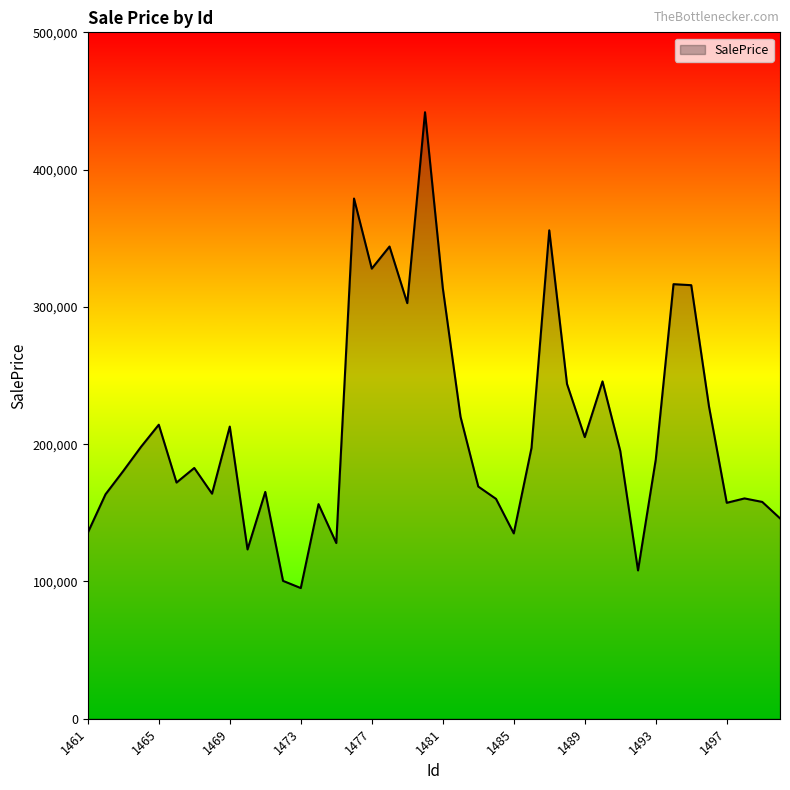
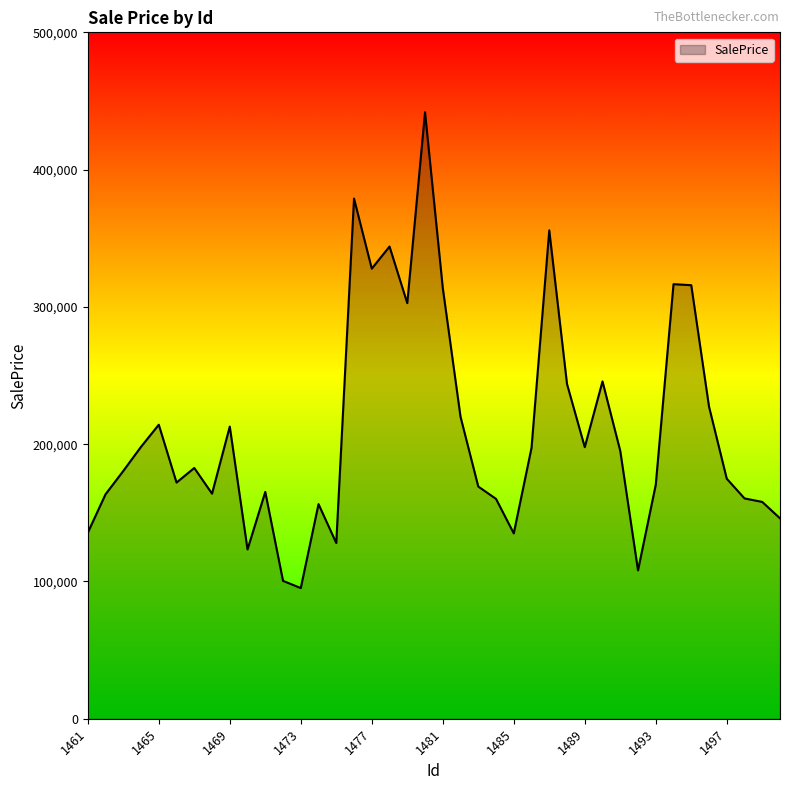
1489: 205,000 -> 198,000
1493: 189,000 -> 170,000
1497: 157,000 -> 175,000
